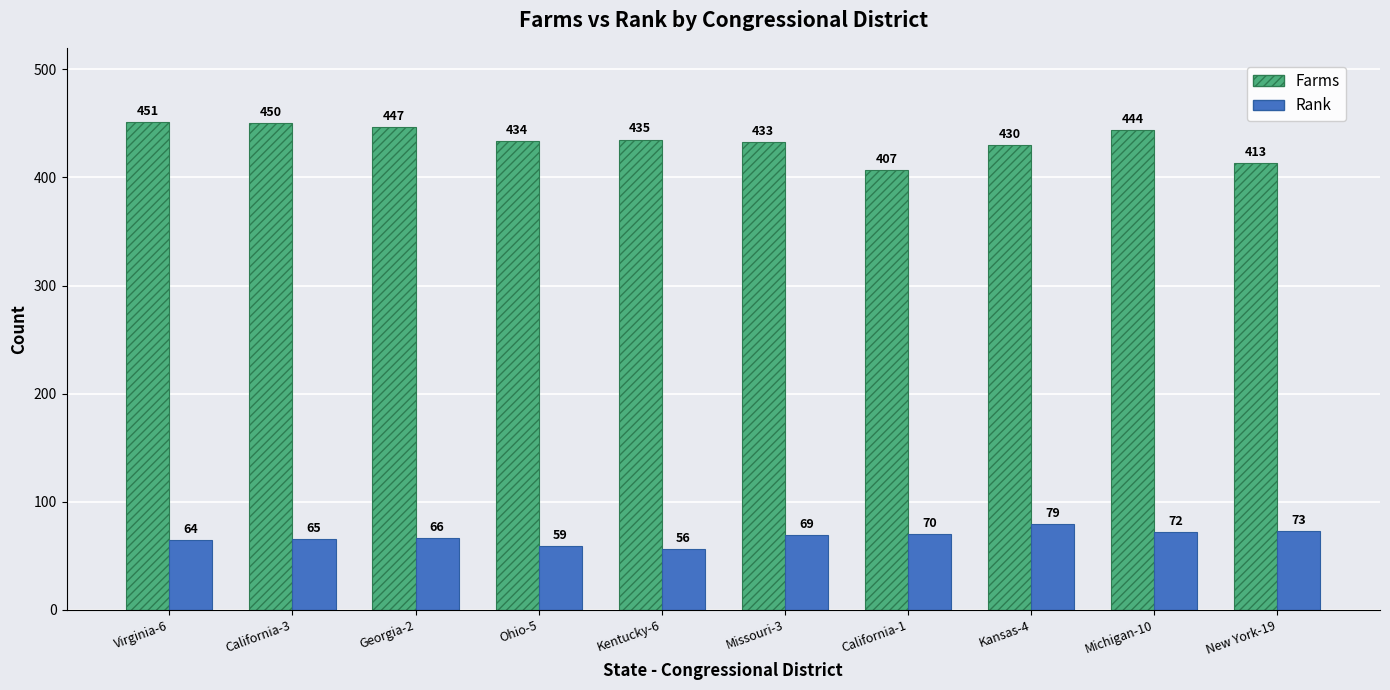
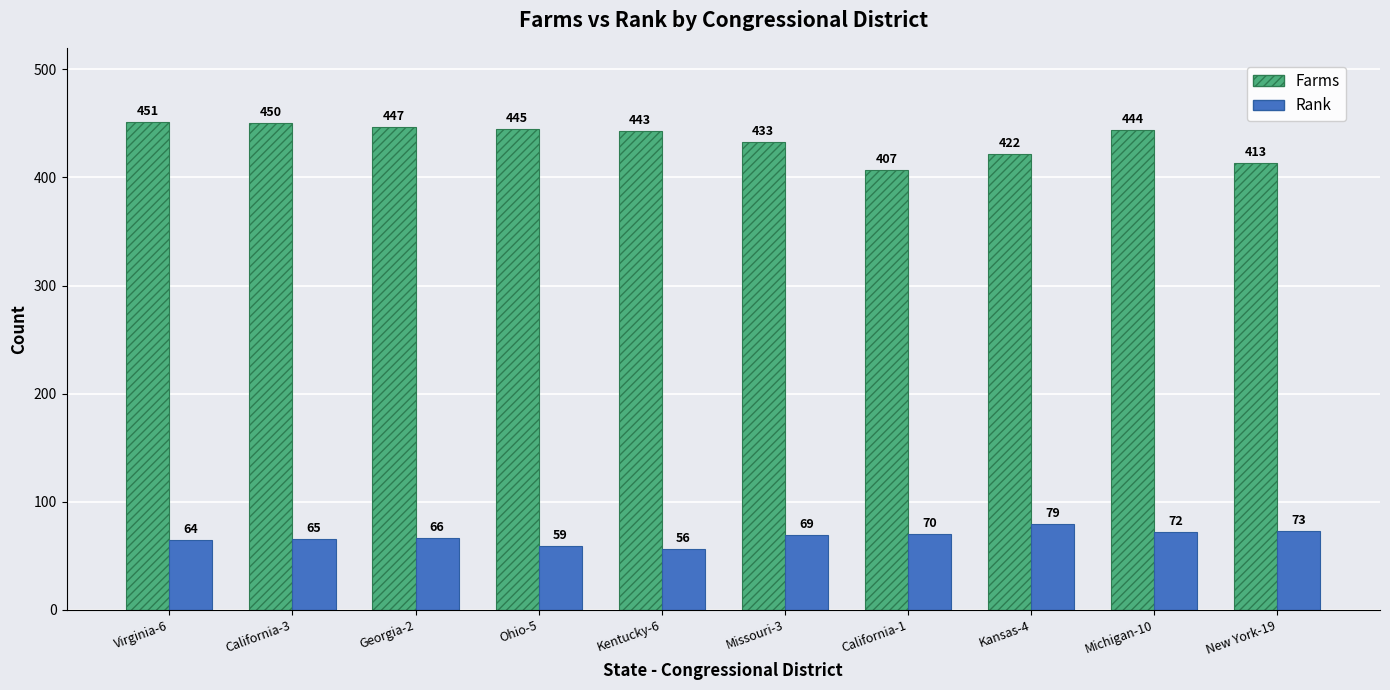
Farms, Ohio-5: 434 -> 445
Farms, Kentucky-6: 435 -> 443
Farms, Kansas-4: 430 -> 422
